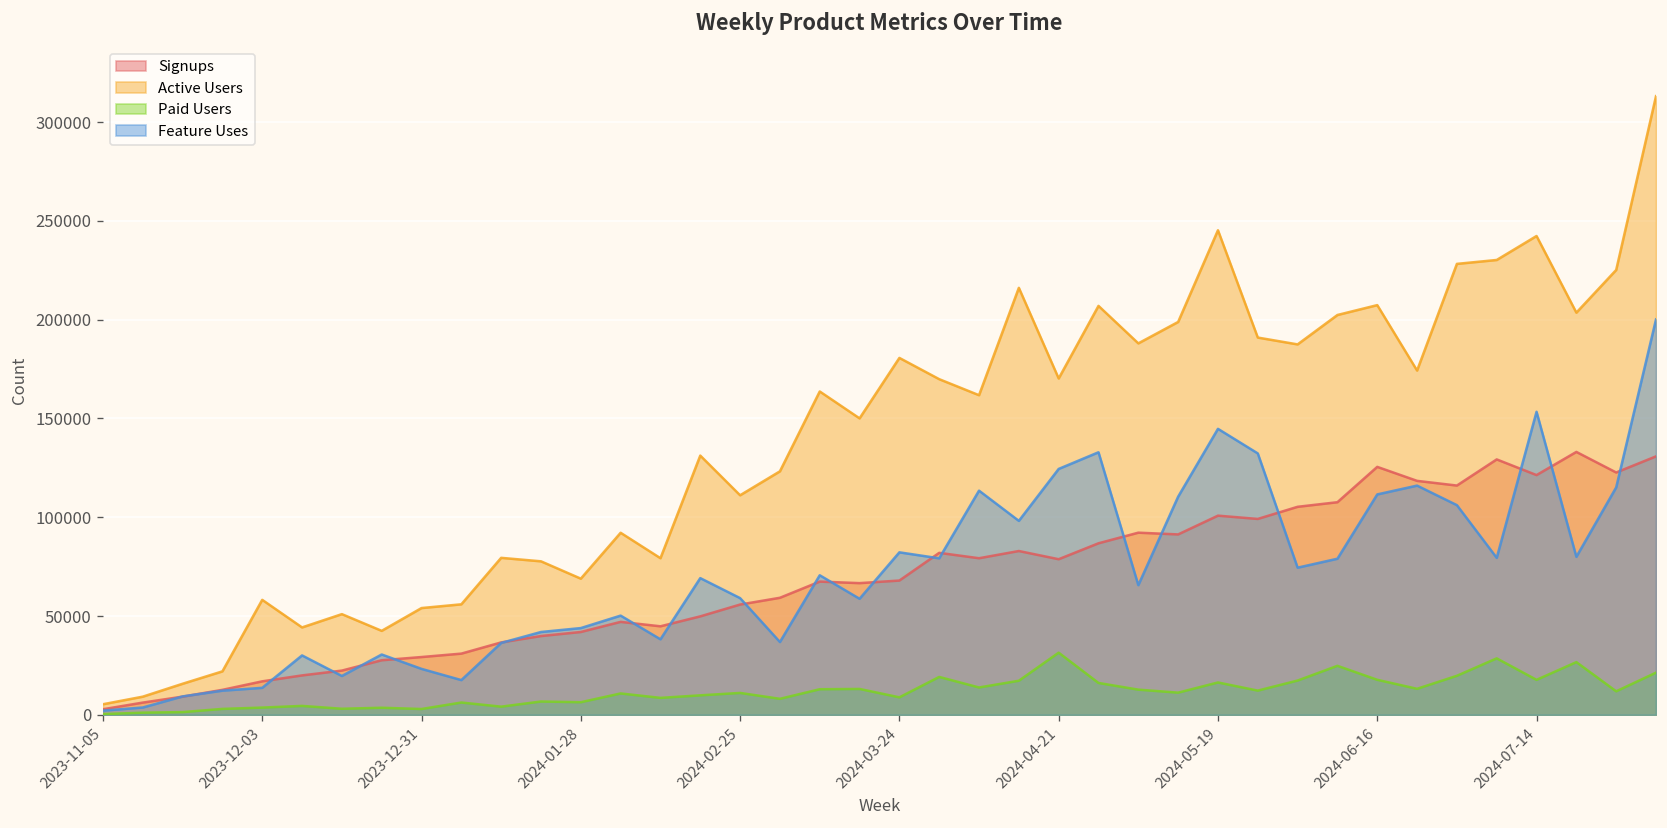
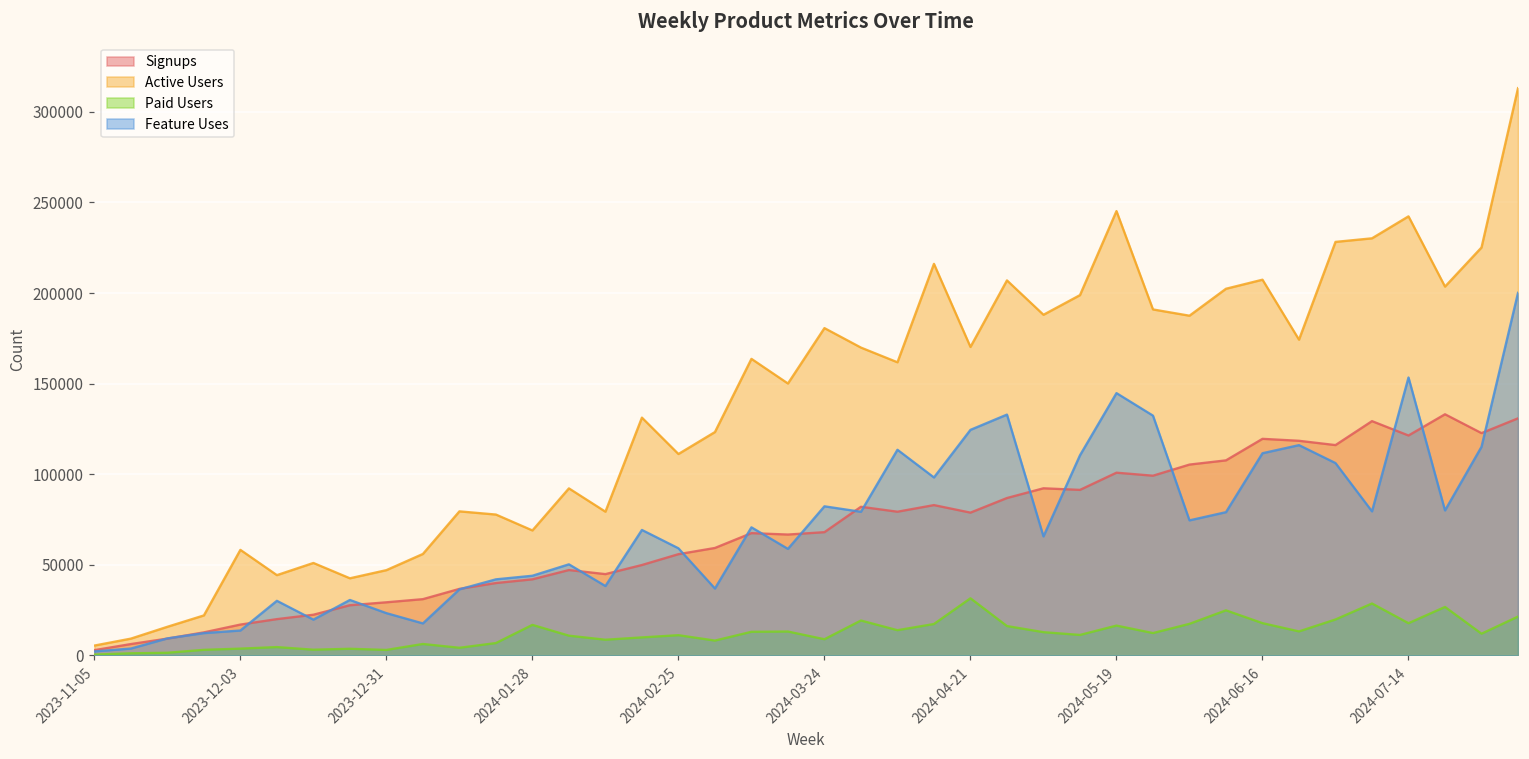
Active Users, 2023-12-31: 54000 -> 47000
Paid Users, 2024-01-28: 6000 -> 17000
Signups, 2024-06-16: 126000 -> 120000
